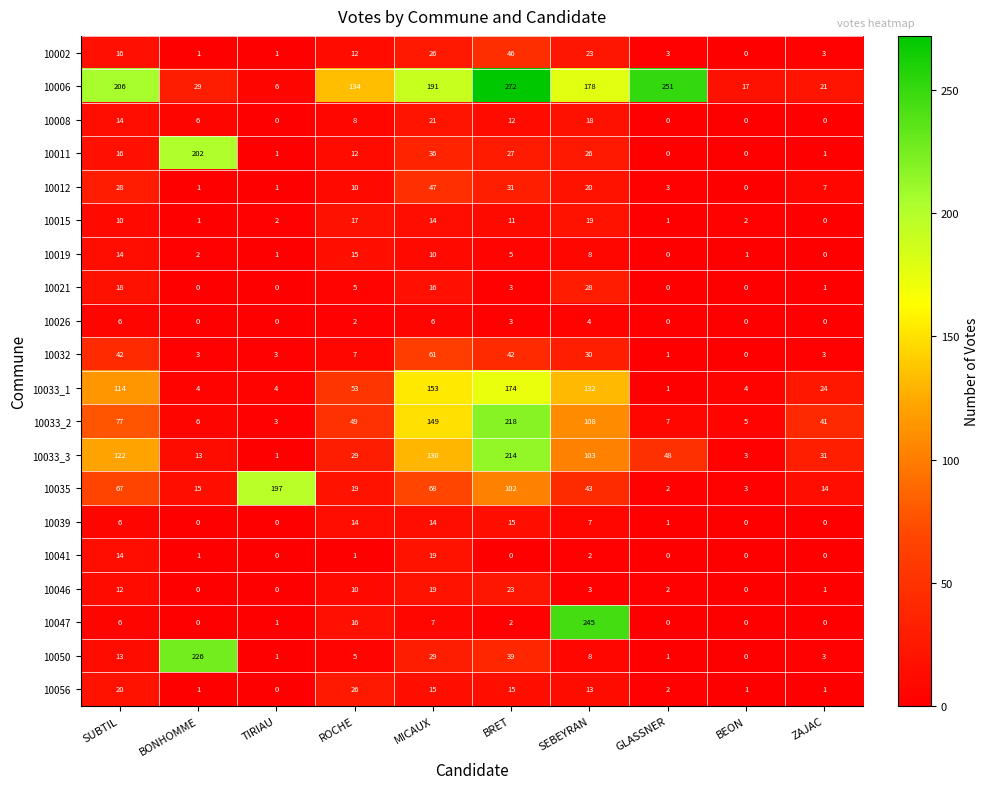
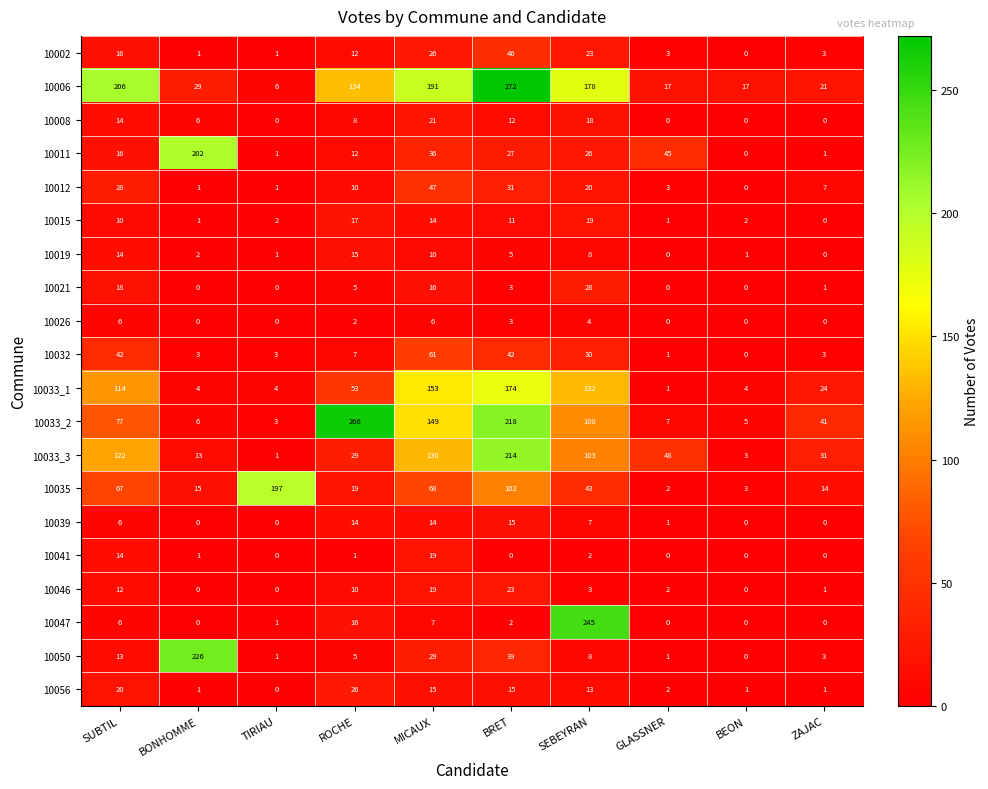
10006, GLASSNER: 251 -> 17
10011, GLASSNER: 0 -> 45
10033_2, ROCHE: 49 -> 266
